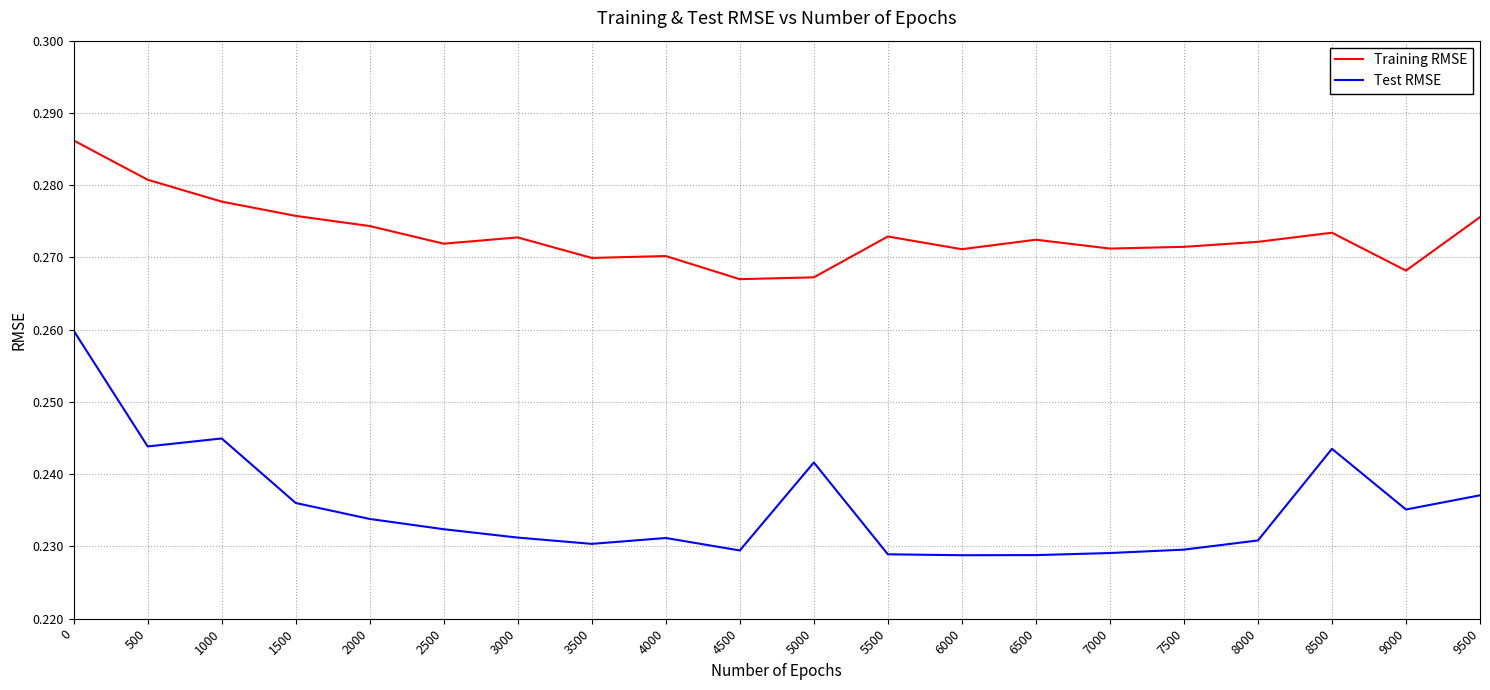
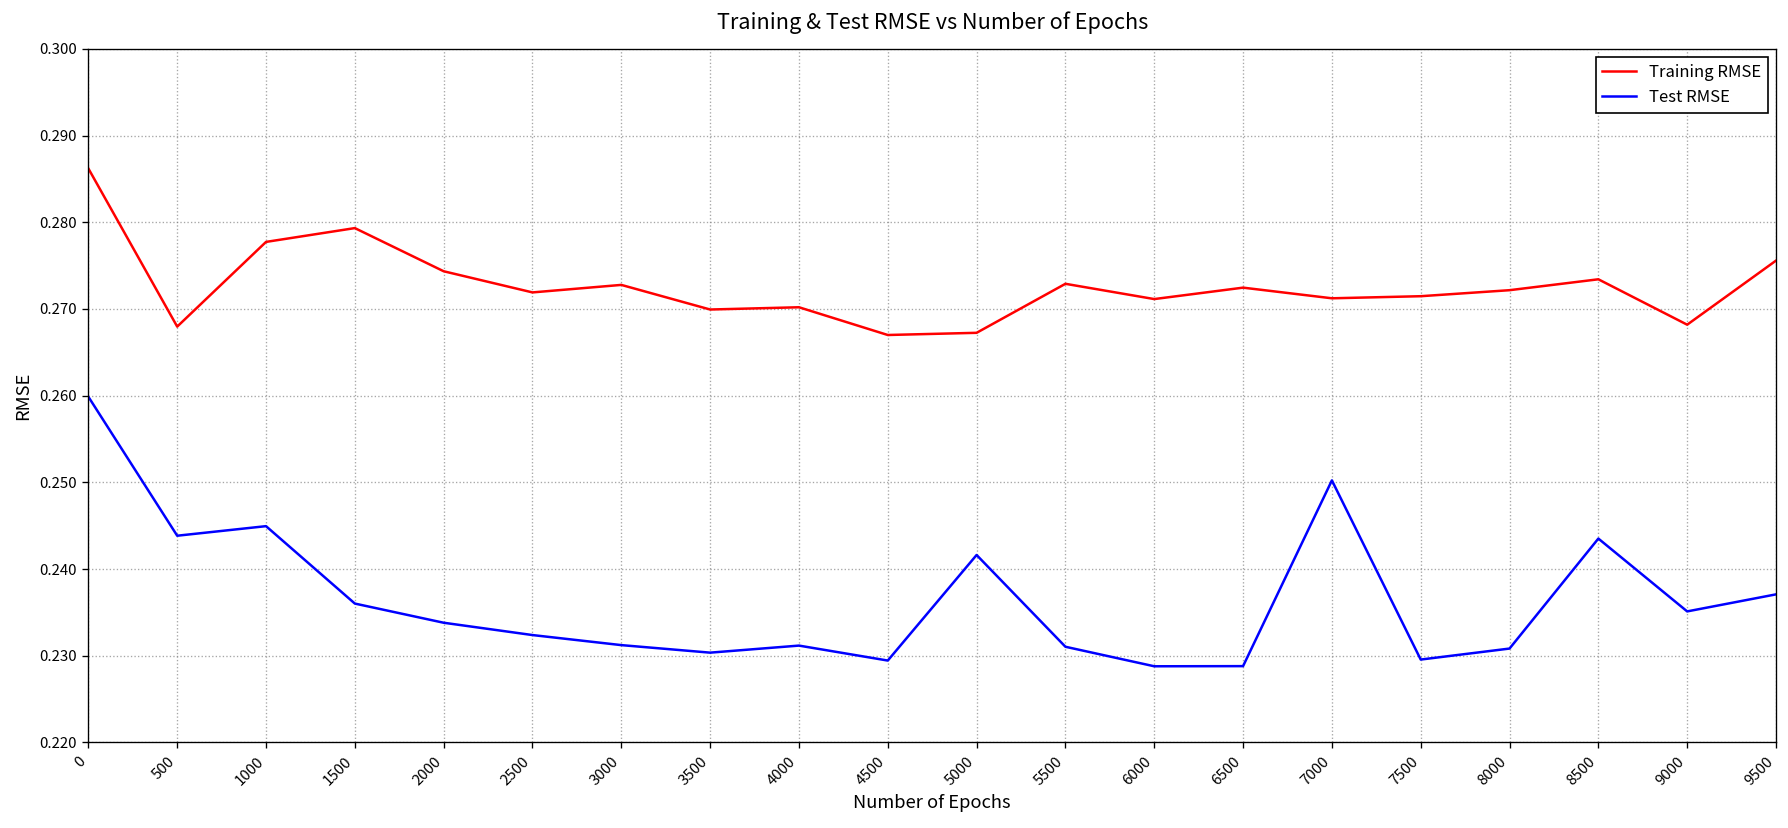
Training RMSE, 500: 0.281 -> 0.268
Training RMSE, 1500: 0.276 -> 0.279
Test RMSE, 5500: 0.229 -> 0.231
Test RMSE, 7000: 0.229 -> 0.250
